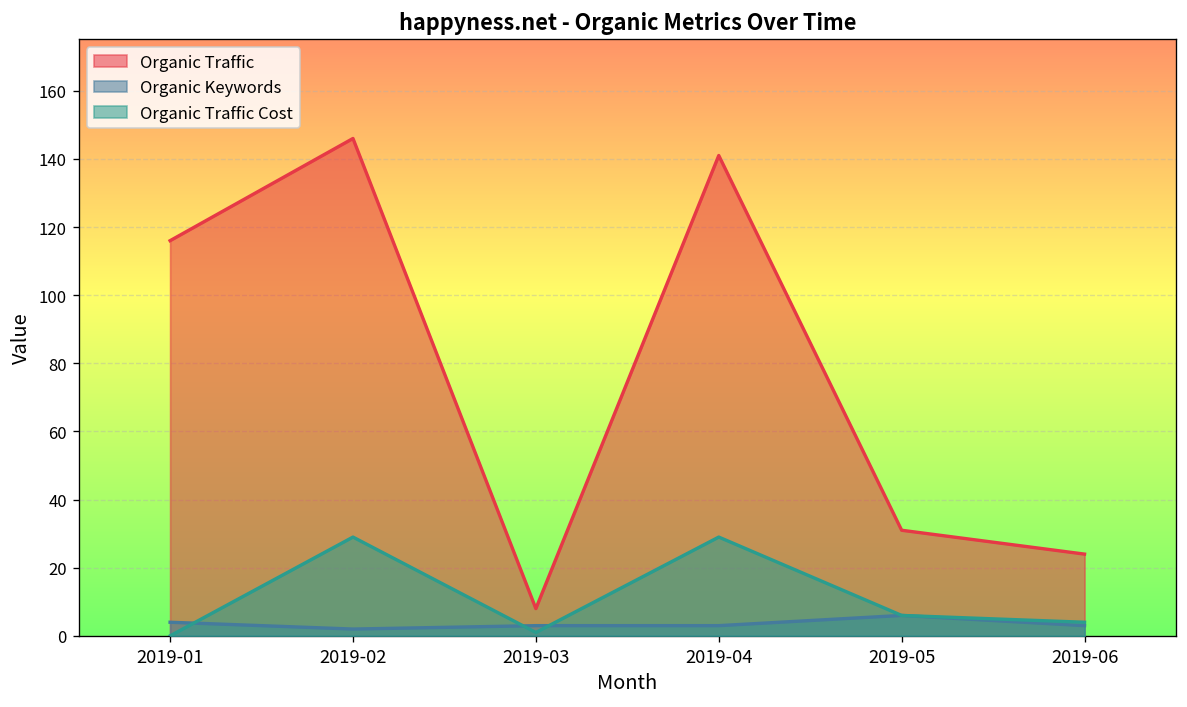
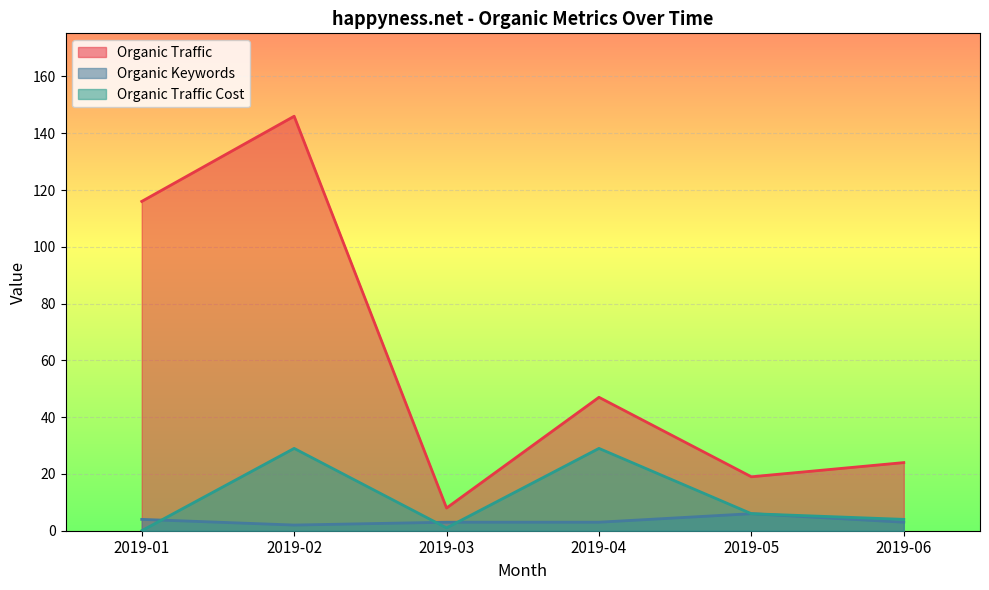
Organic Traffic, 2019-04: 141 -> 47
Organic Traffic, 2019-05: 31 -> 19
